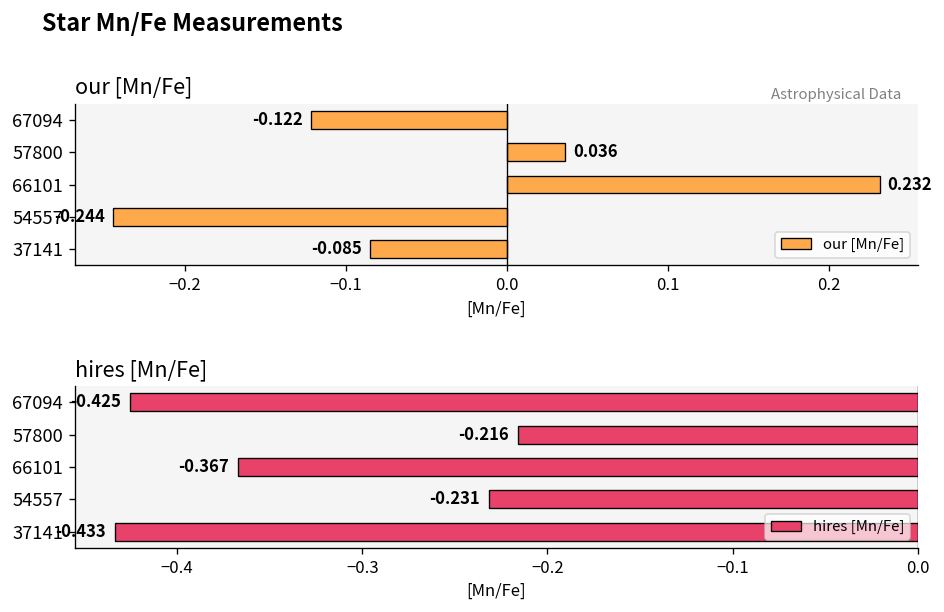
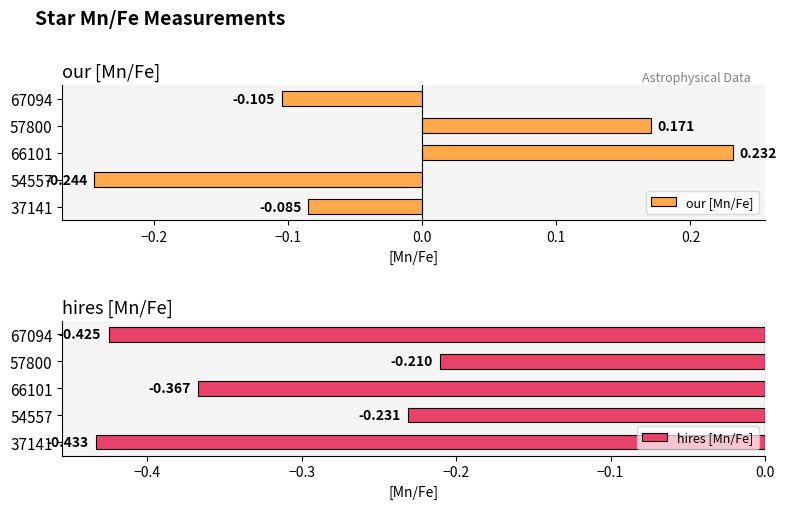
our [Mn/Fe], 67094: -0.122 -> -0.105
our [Mn/Fe], 57800: 0.036 -> 0.171
hires [Mn/Fe], 57800: -0.216 -> -0.210
